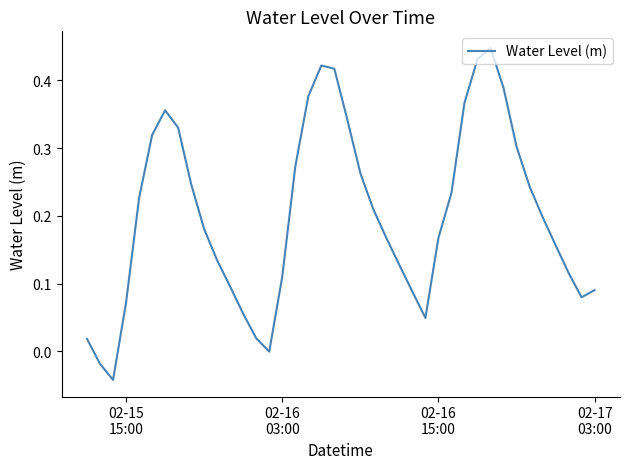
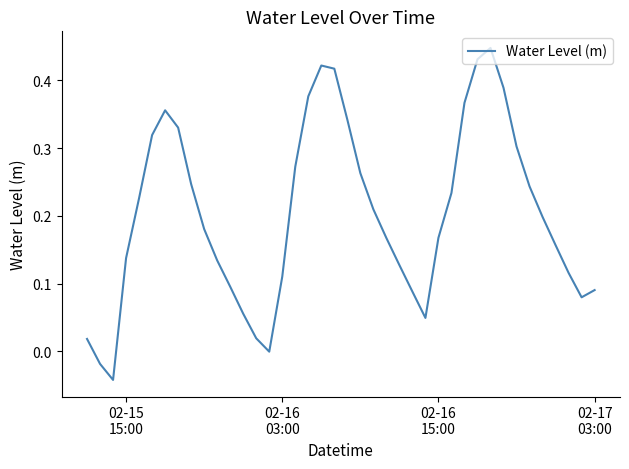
02-15 15:00: 0.07 -> 0.14
